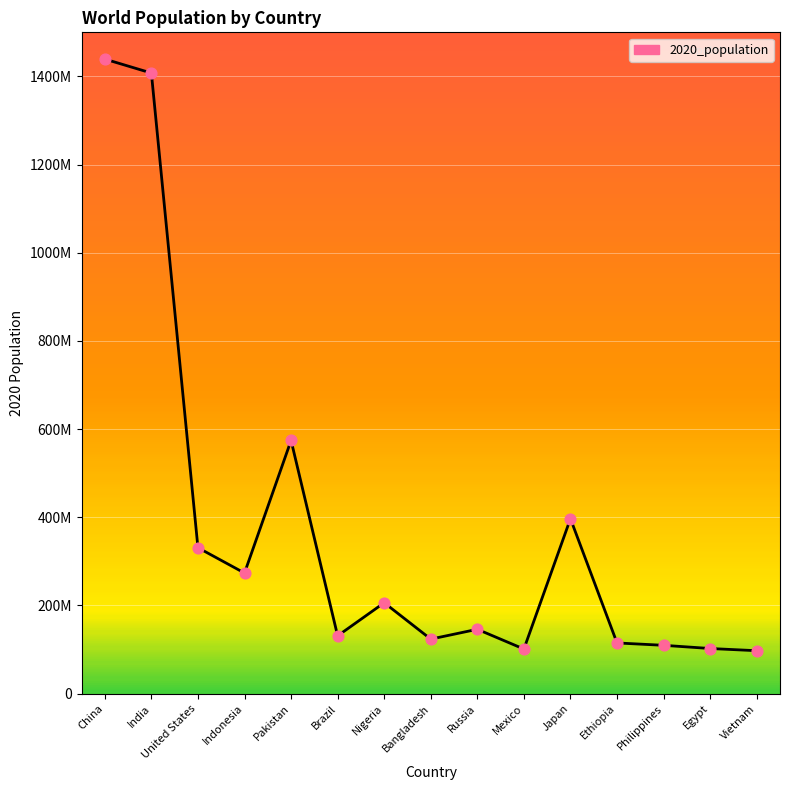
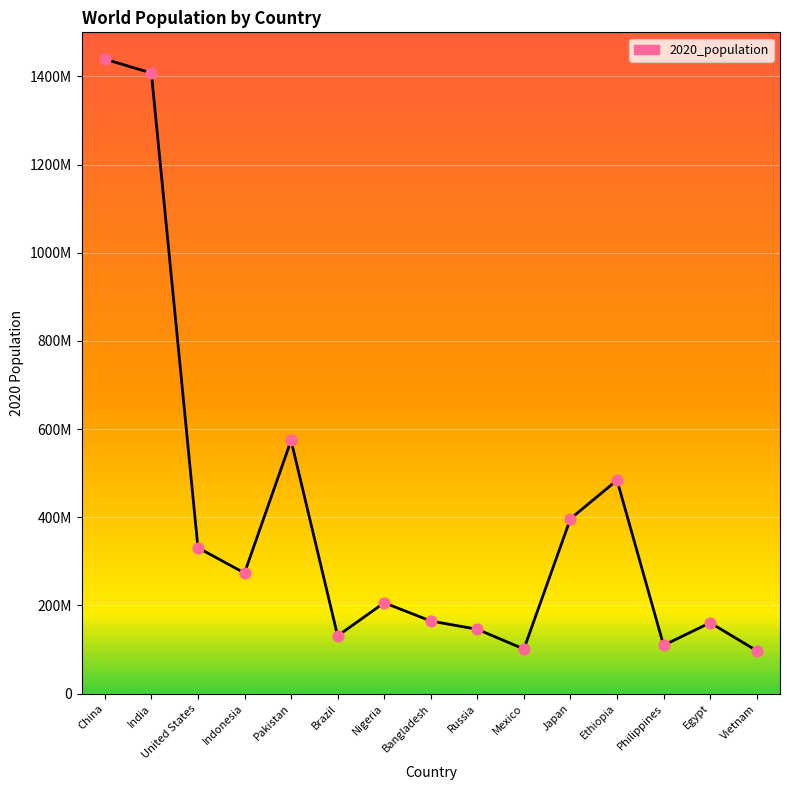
Bangladesh: 120000000 -> 160000000
Ethiopia: 110000000 -> 480000000
Egypt: 100000000 -> 160000000
